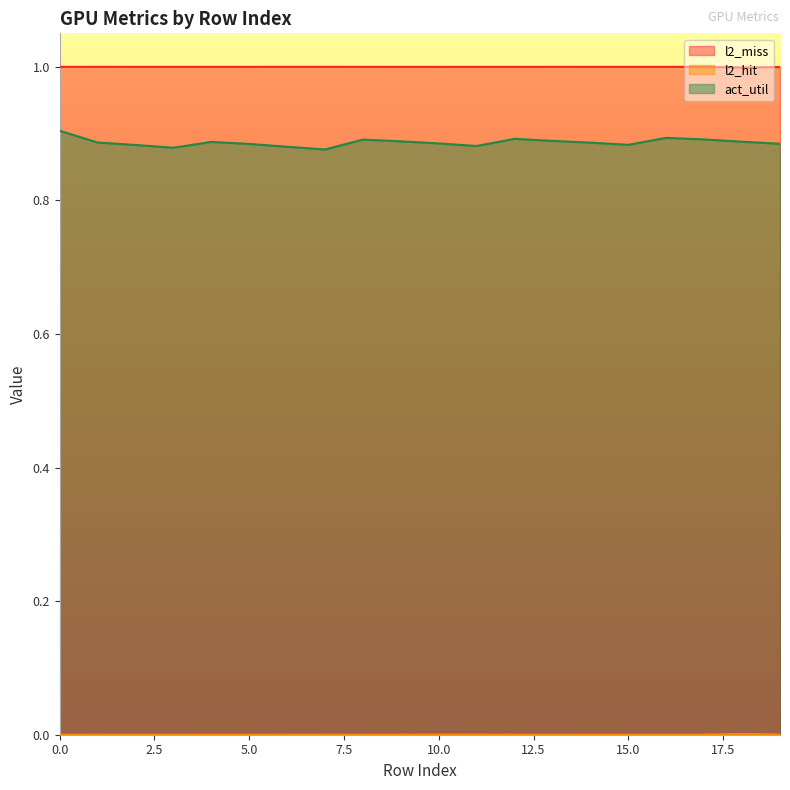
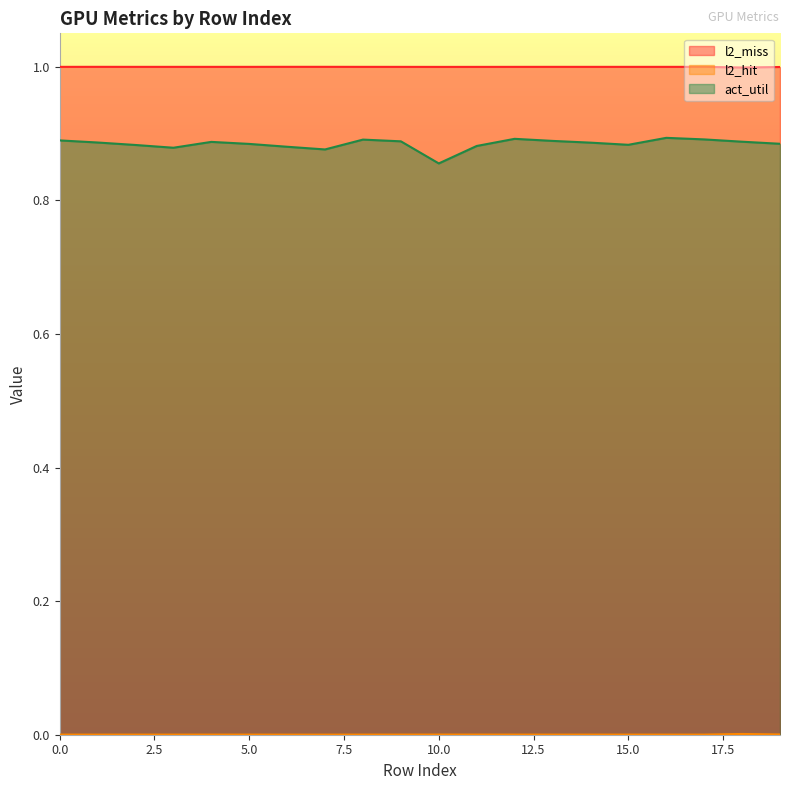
act_util, 0.0: 0.90 -> 0.89
act_util, 10.0: 0.89 -> 0.86
